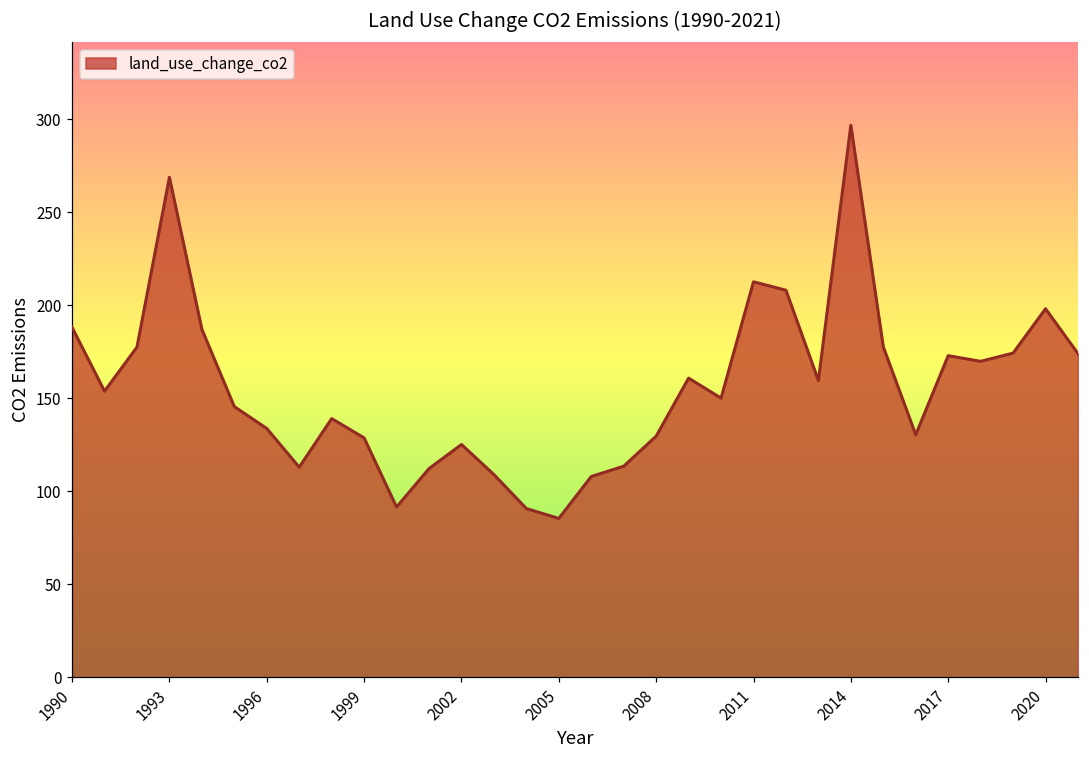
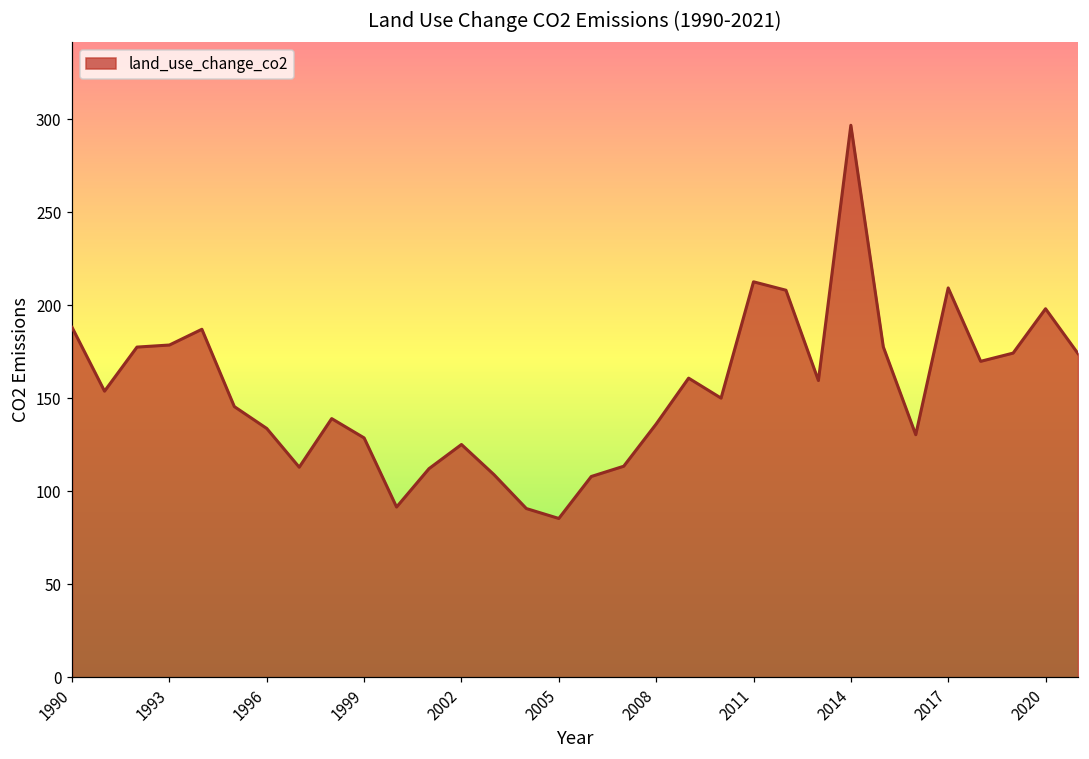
1993: 269 -> 179
2008: 130 -> 136
2017: 173 -> 209
